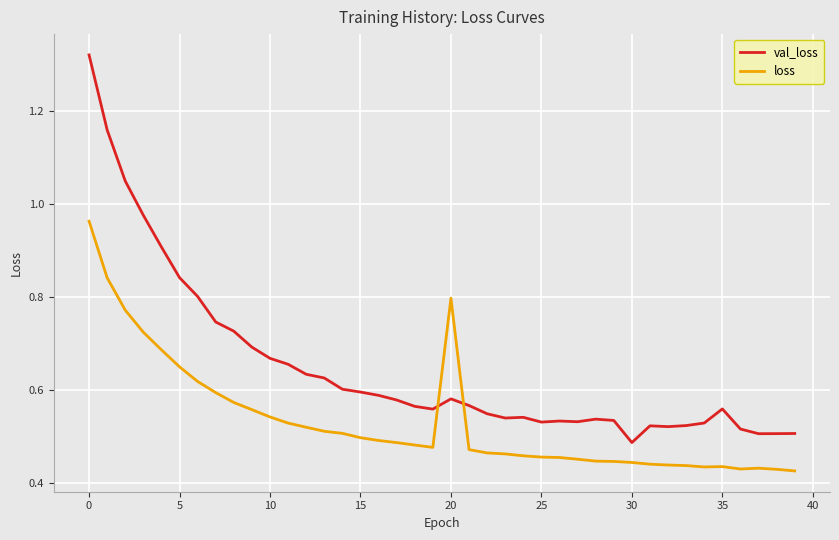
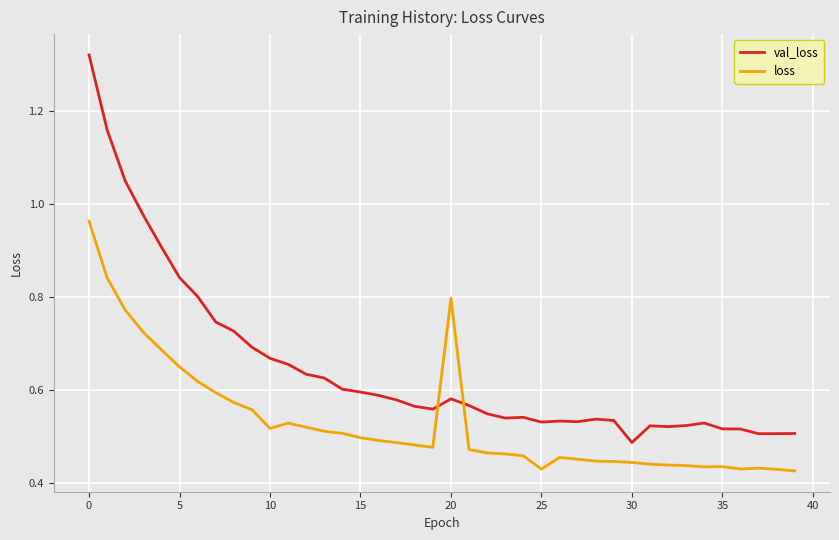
loss, 10: 0.54 -> 0.52
loss, 25: 0.46 -> 0.43
val_loss, 35: 0.56 -> 0.52
